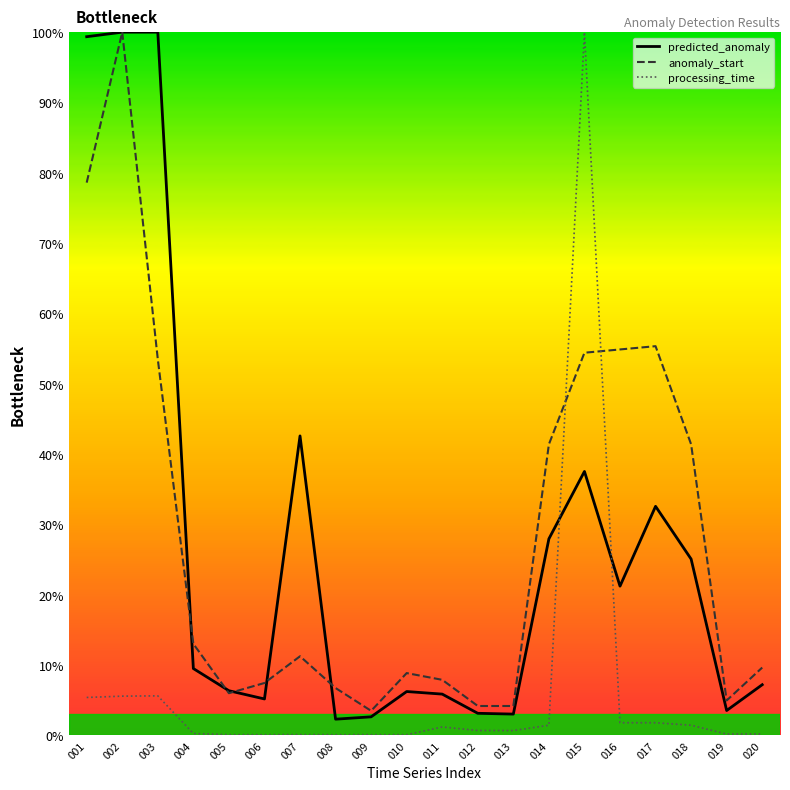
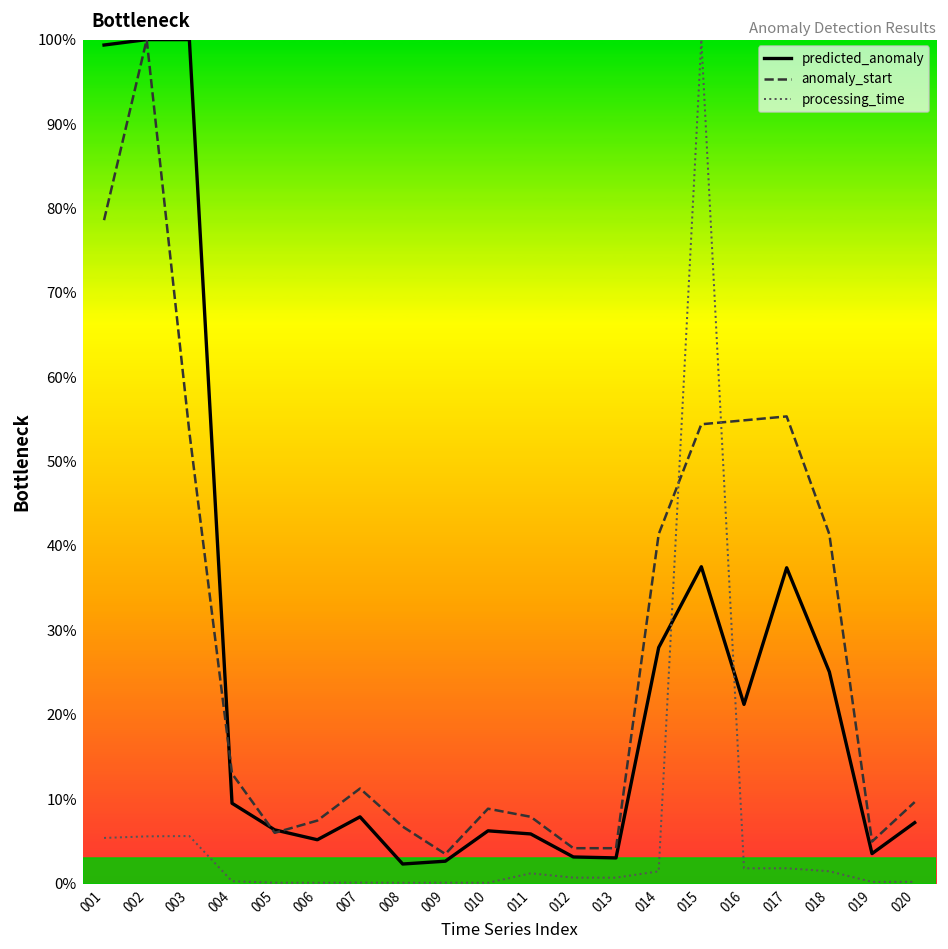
predicted_anomaly, 007: 43% -> 8%
predicted_anomaly, 017: 33% -> 37%
